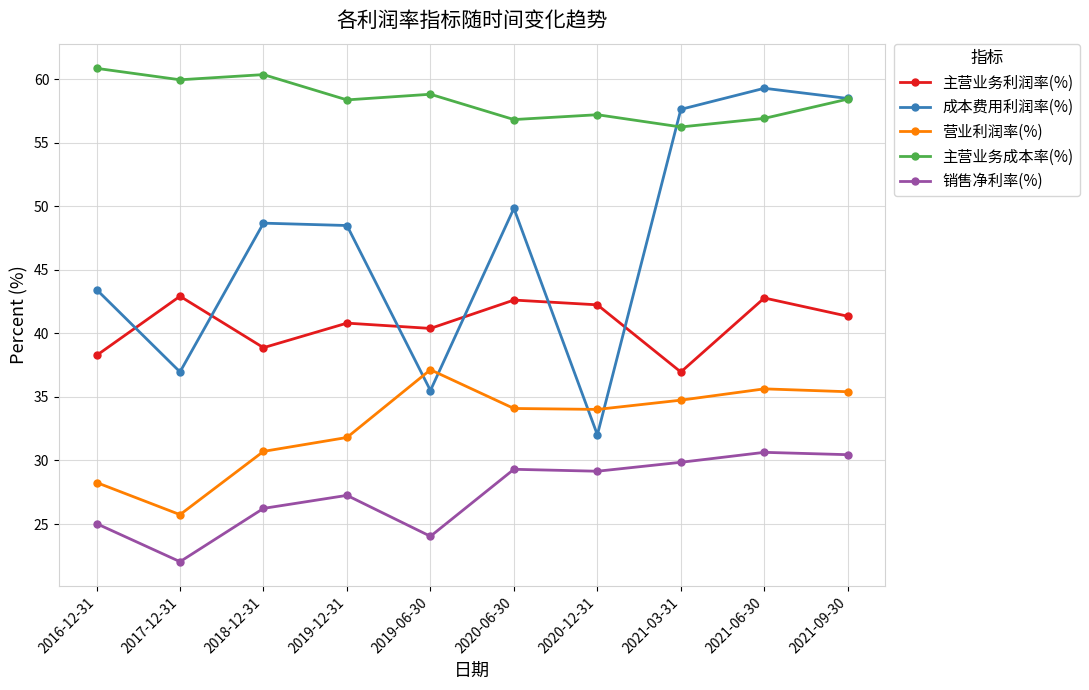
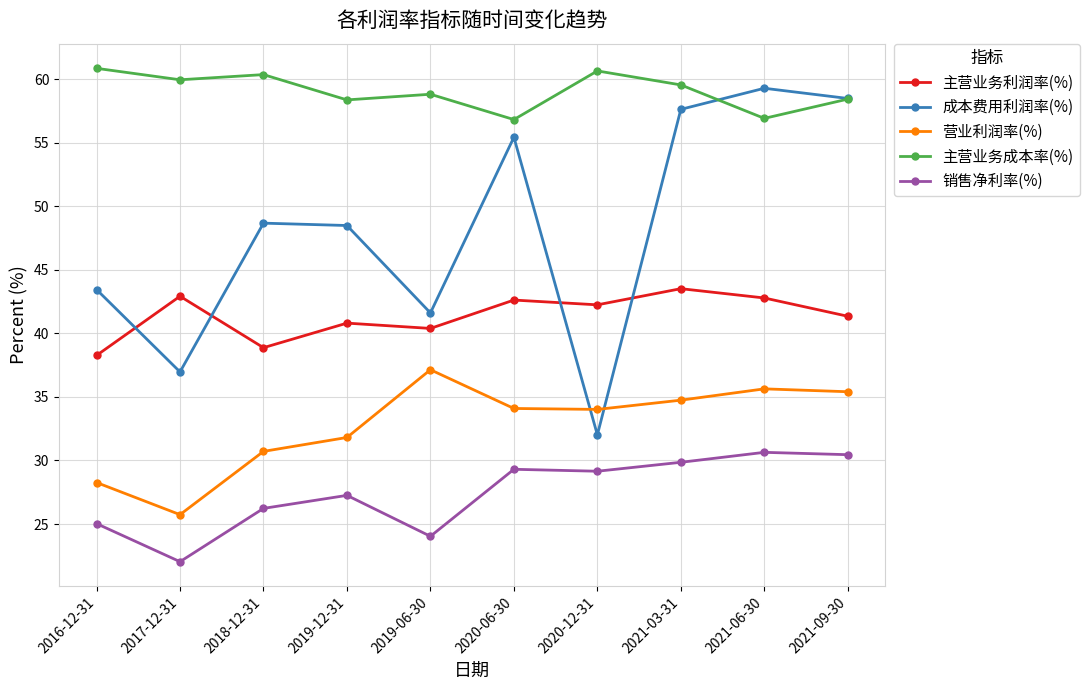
成本费用利润率(%), 2019-06-30: 35.5 -> 41.6
成本费用利润率(%), 2020-06-30: 49.8 -> 55.4
主营业务成本率(%), 2020-12-31: 57.2 -> 60.6
主营业务利润率(%), 2021-03-31: 37.0 -> 43.5
主营业务成本率(%), 2021-03-31: 56.2 -> 59.5
